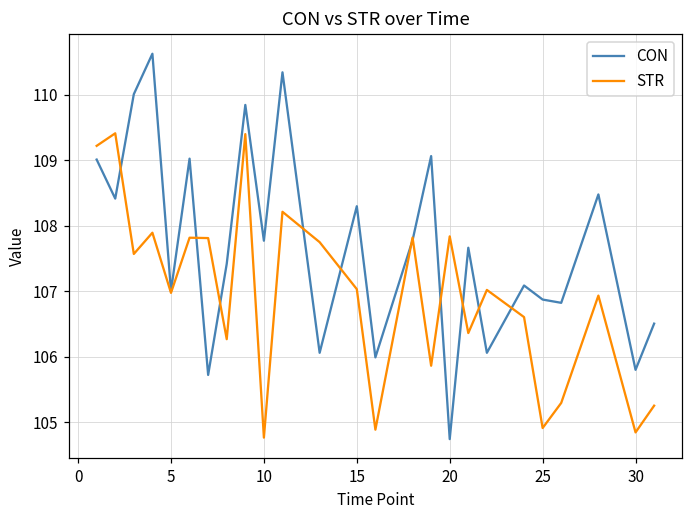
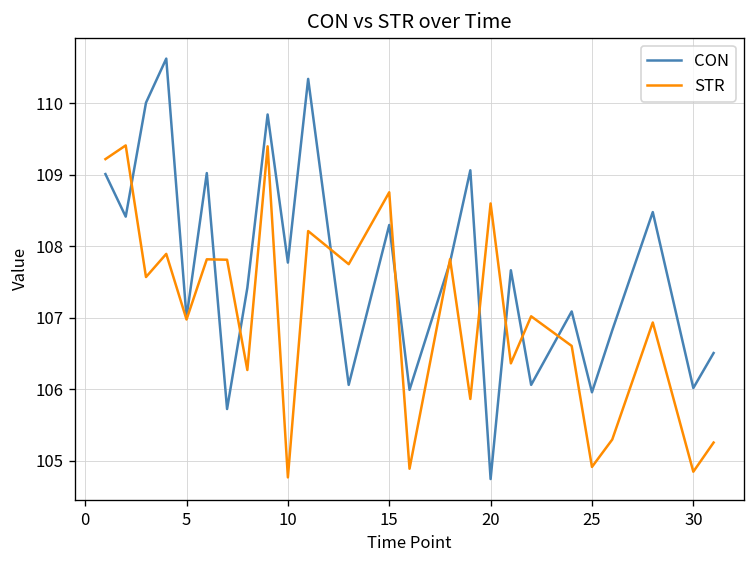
STR, 15: 107.0 -> 108.8
STR, 20: 107.8 -> 108.6
CON, 25: 106.9 -> 106.0
CON, 30: 105.8 -> 106.0
